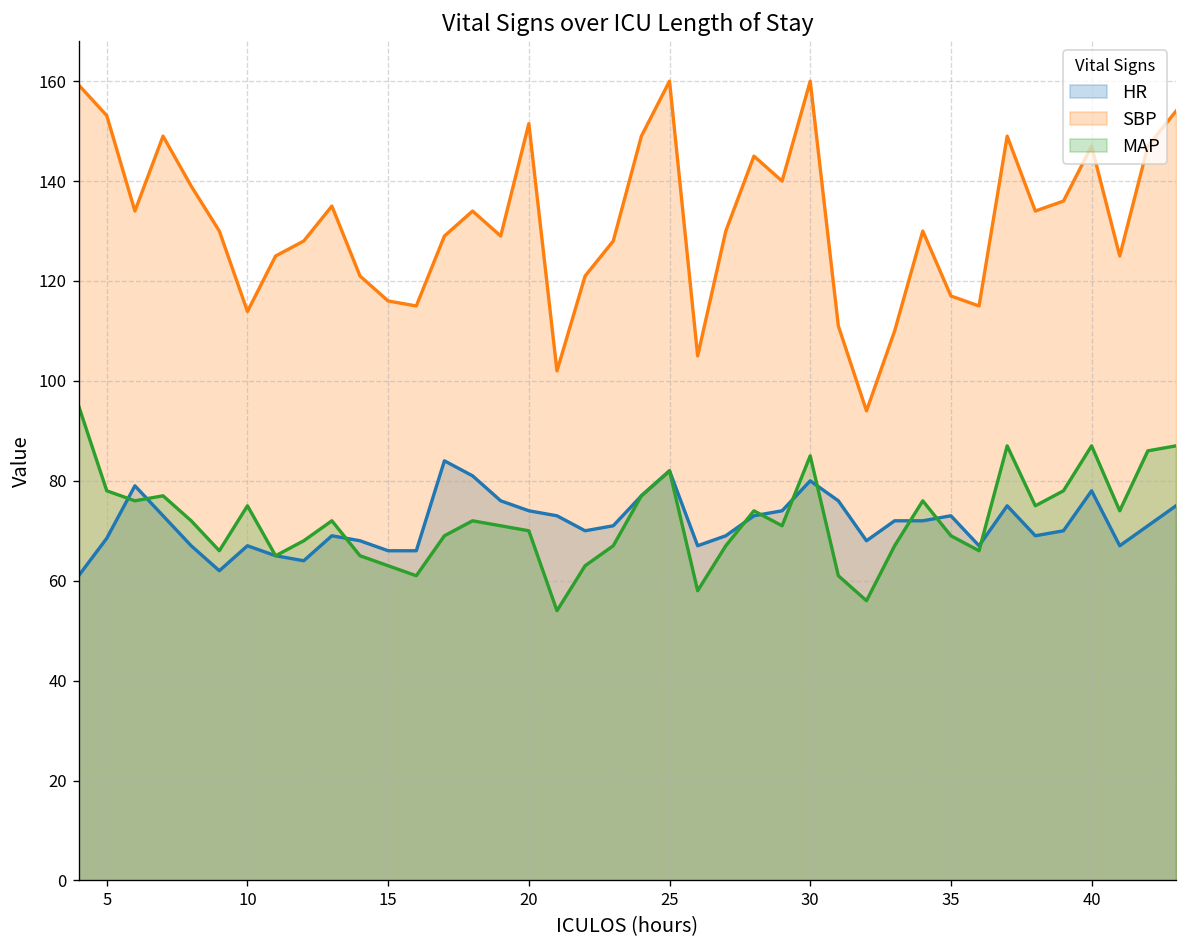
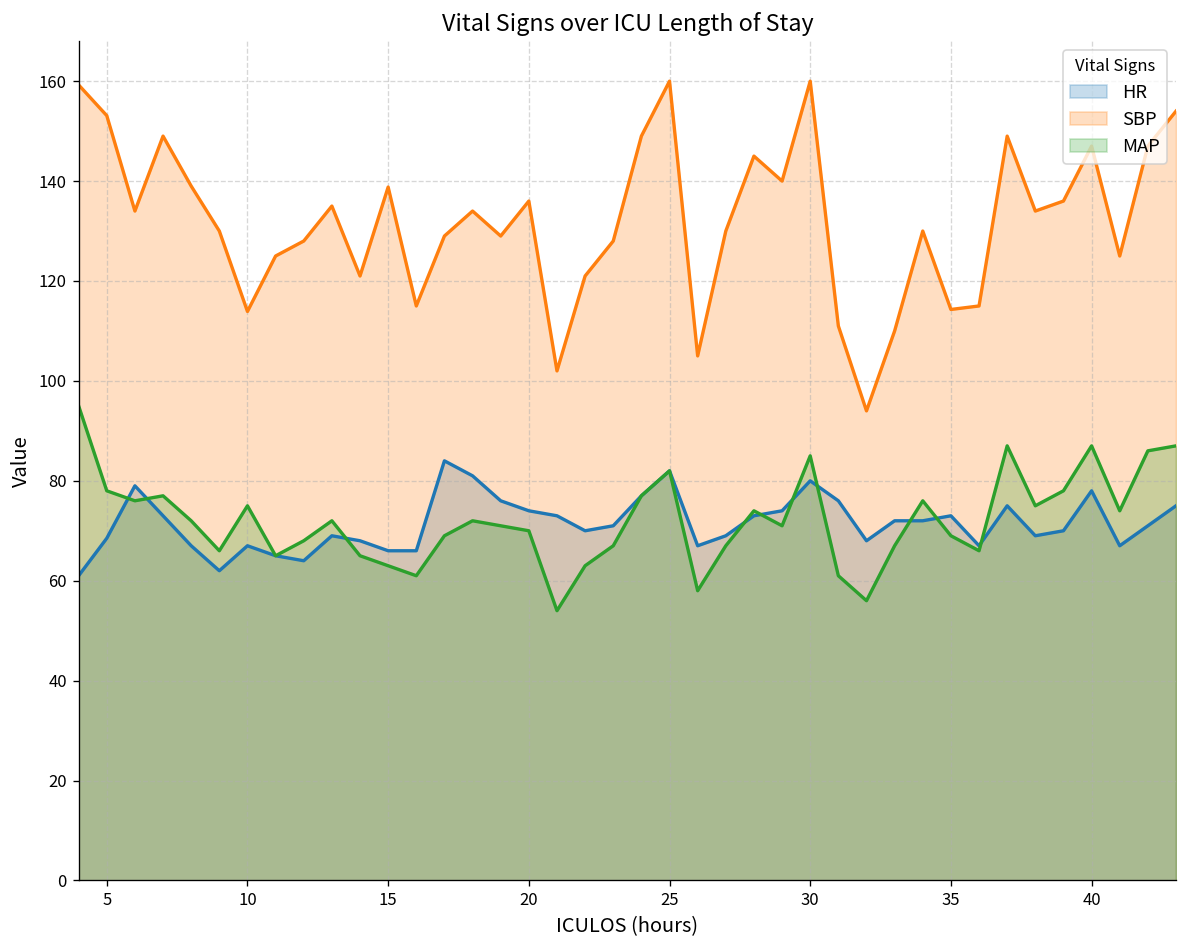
SBP, 15: 116 -> 139
SBP, 20: 152 -> 136
SBP, 35: 117 -> 114
